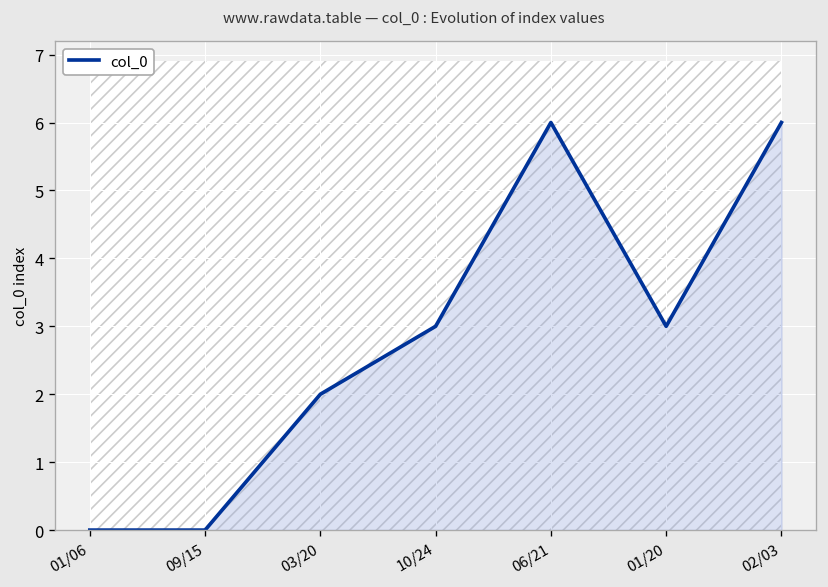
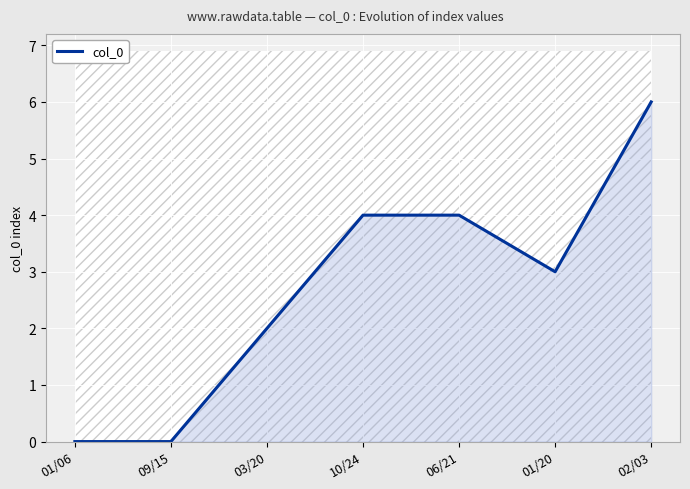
col_0, 10/24: 3 -> 4
col_0, 06/21: 6 -> 4
